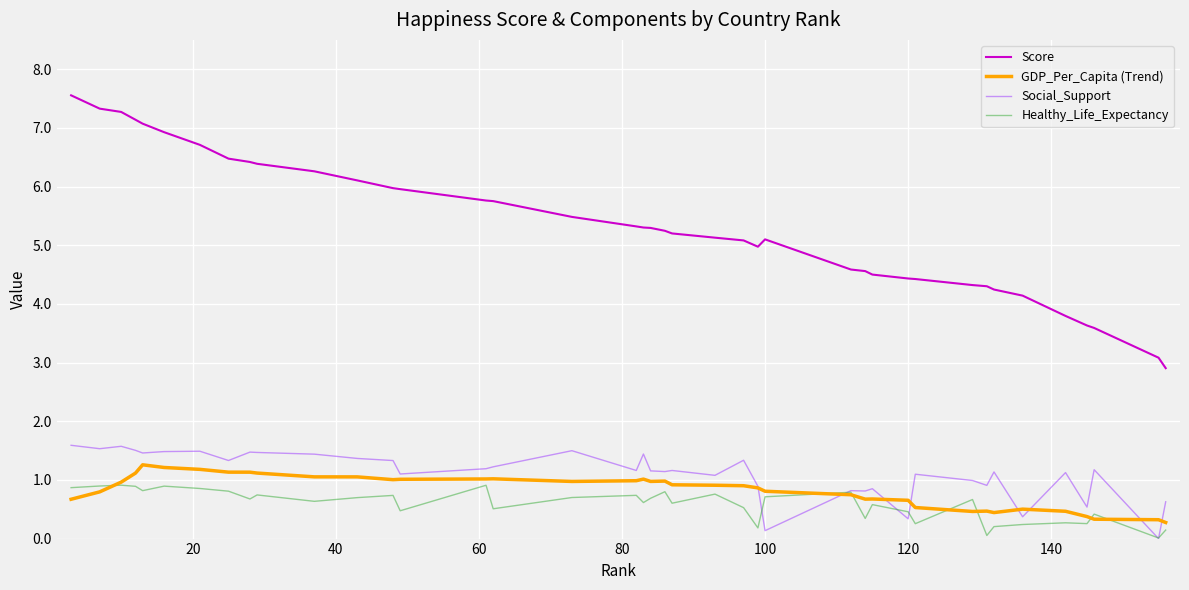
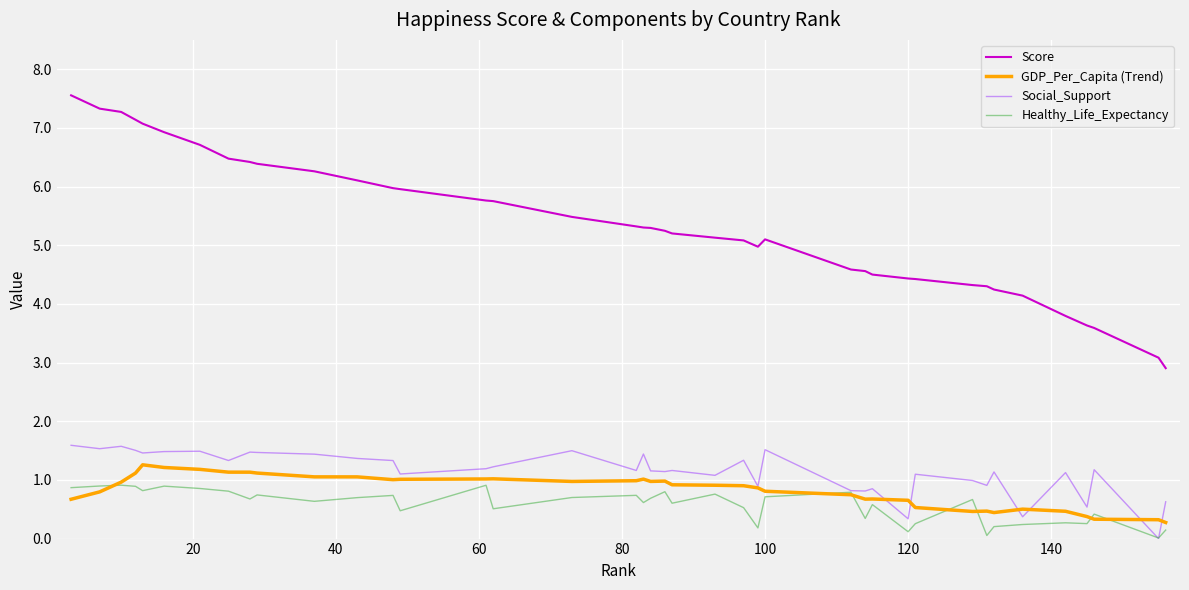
Social_Support, 100: 0.1 -> 1.5
Healthy_Life_Expectancy, 120: 0.5 -> 0.1
